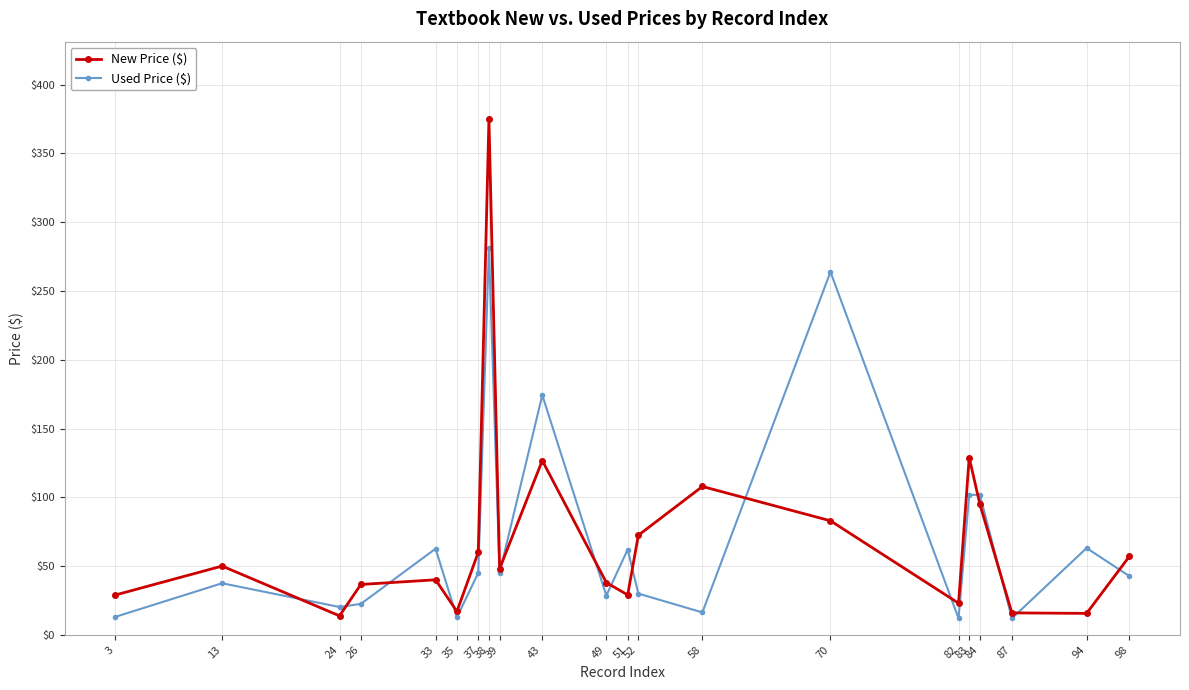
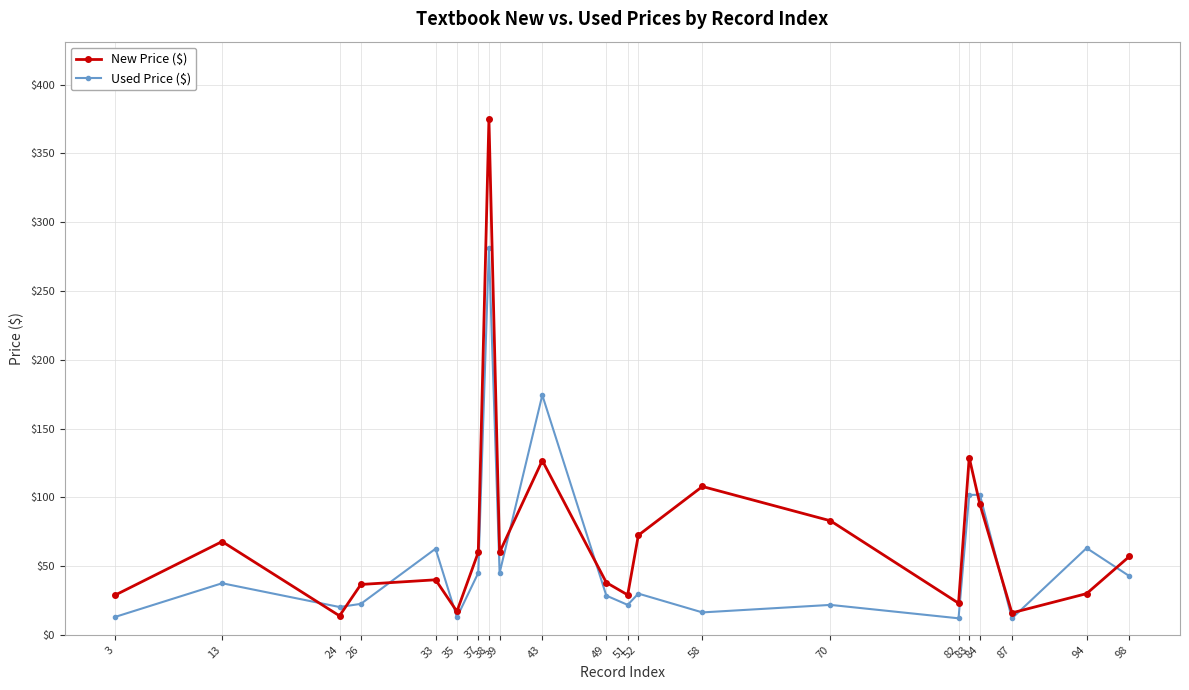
New Price ($), 13: $50 -> $68
New Price ($), 39: $48 -> $60
Used Price ($), 51: $62 -> $22
Used Price ($), 70: $264 -> $22
New Price ($), 94: $16 -> $30
